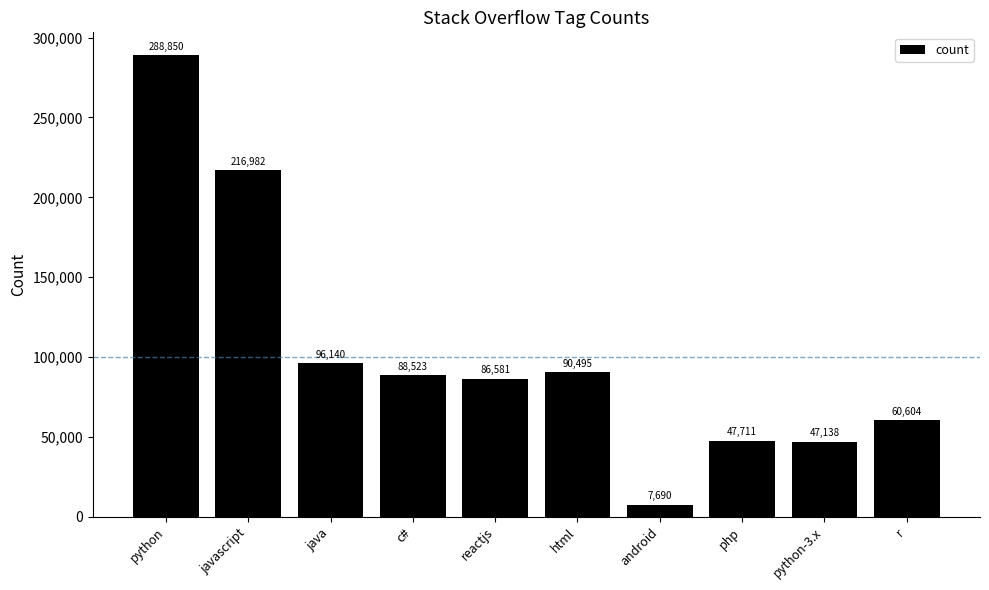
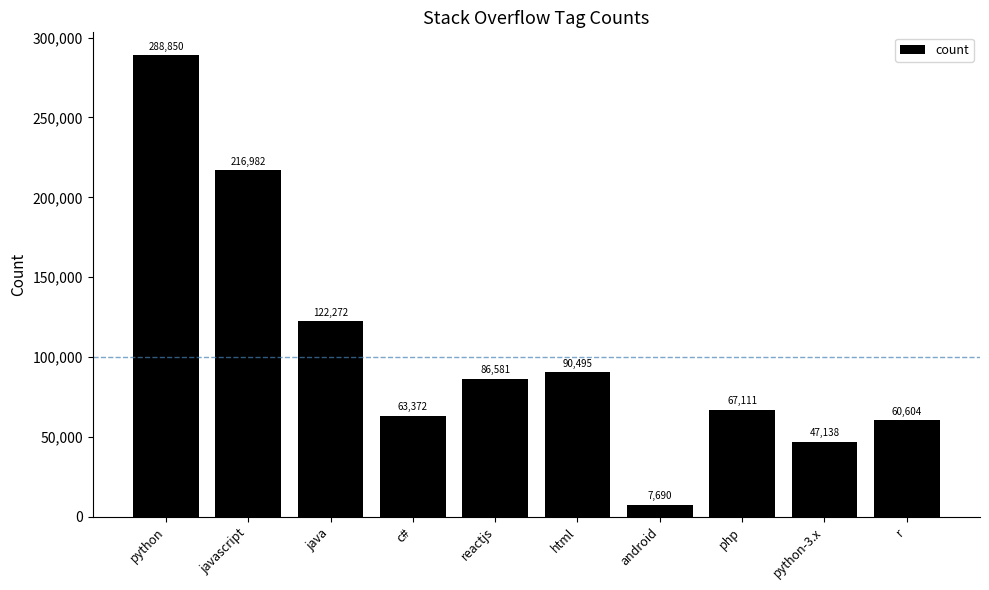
java: 96,140 -> 122,272
c#: 88,523 -> 63,372
php: 47,711 -> 67,111
